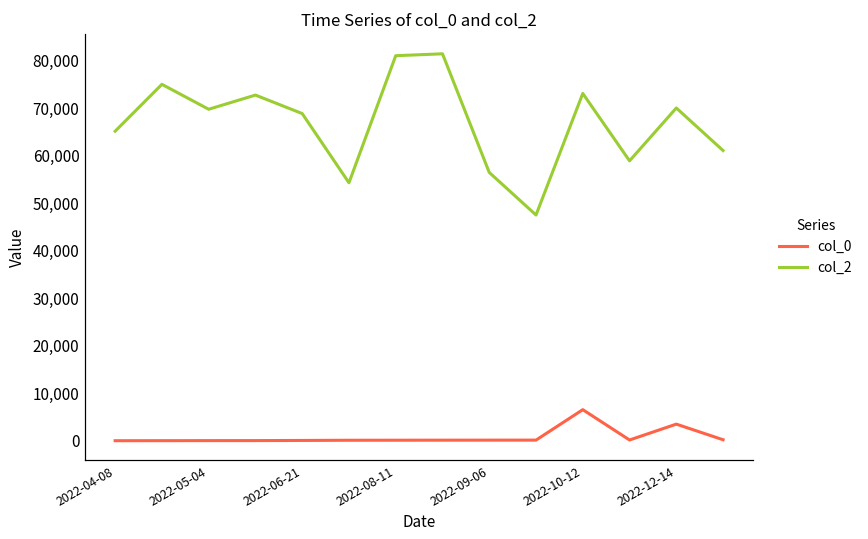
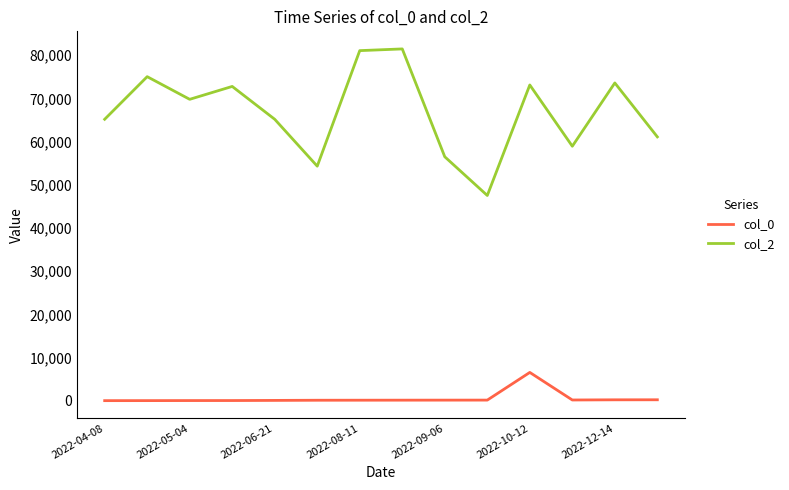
col_2, 2022-06-21: 69,000 -> 65,000
col_0, 2022-12-14: 3,000 -> 0
col_2, 2022-12-14: 70,000 -> 74,000
